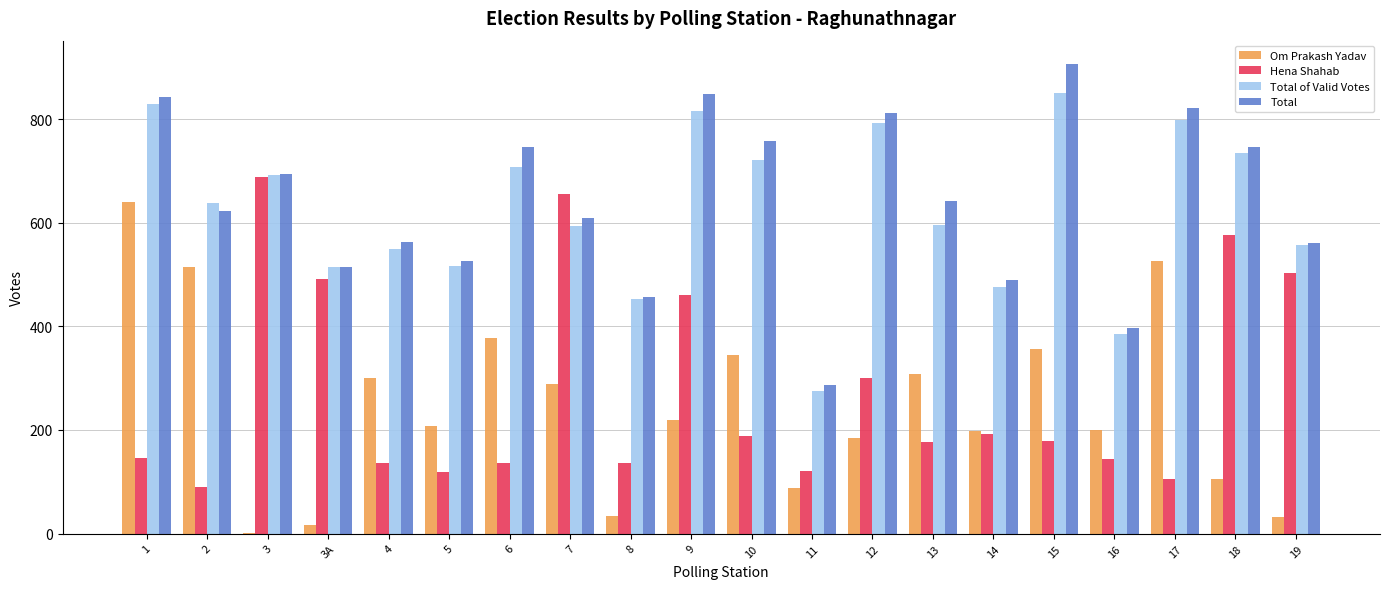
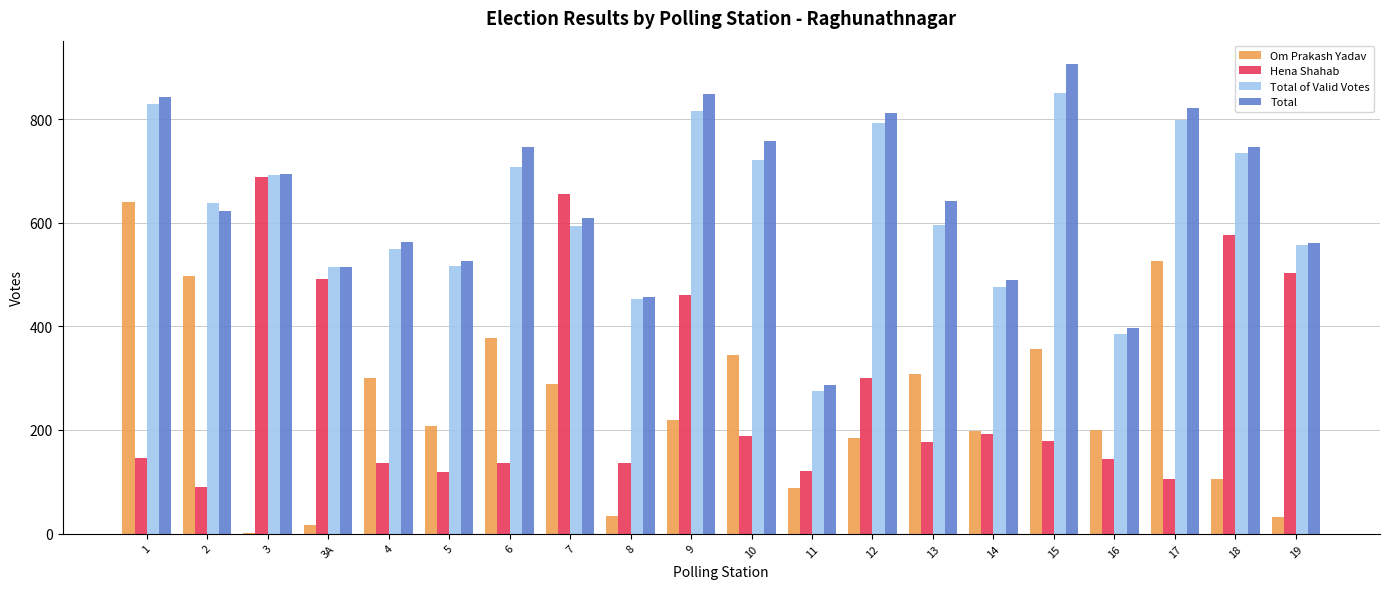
Om Prakash Yadav, 2: 510 -> 500
